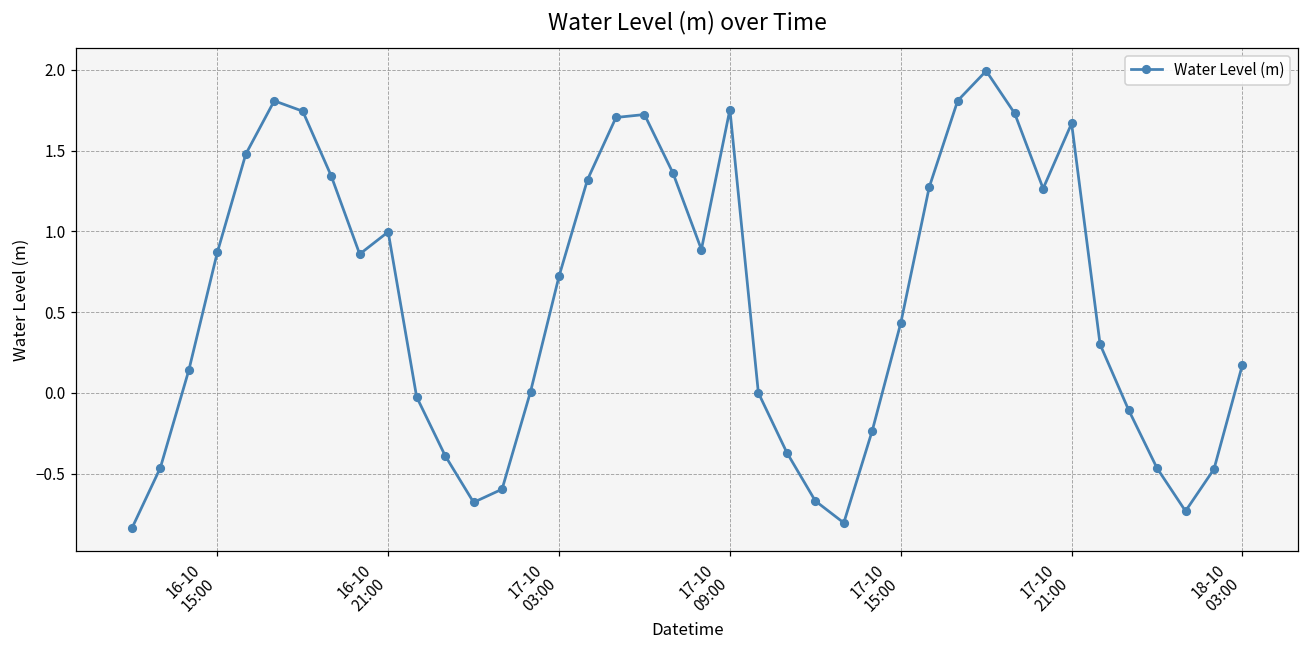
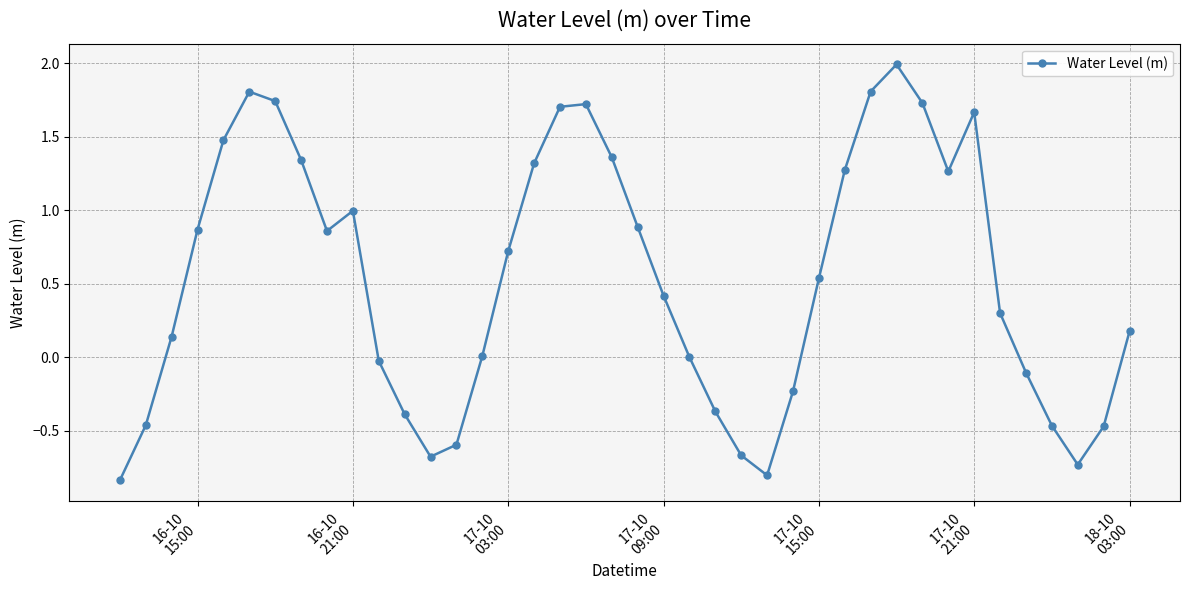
17-10 09:00: 1.75 -> 0.42
17-10 15:00: 0.43 -> 0.54
